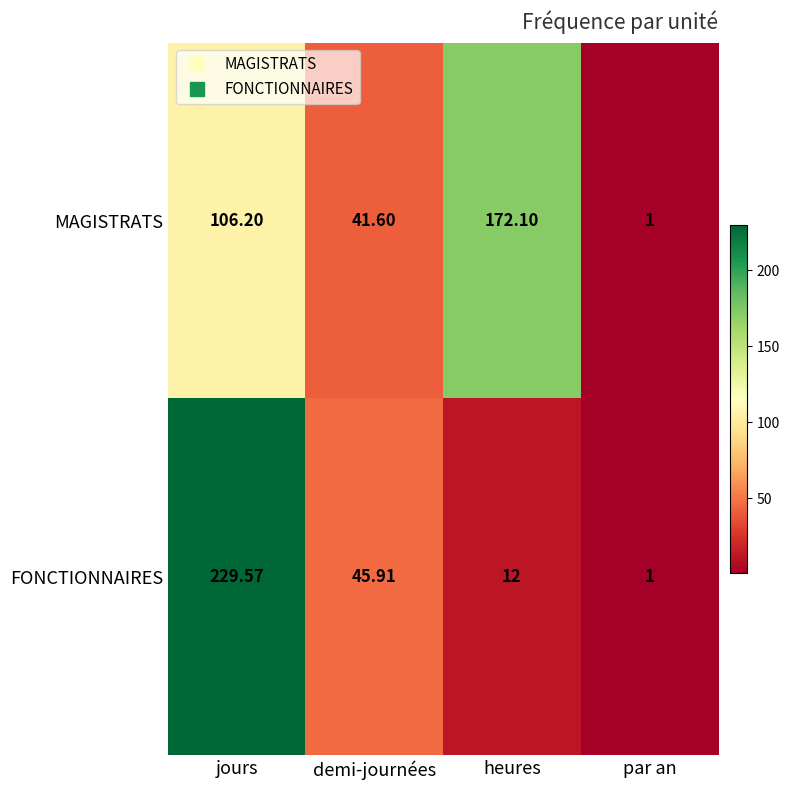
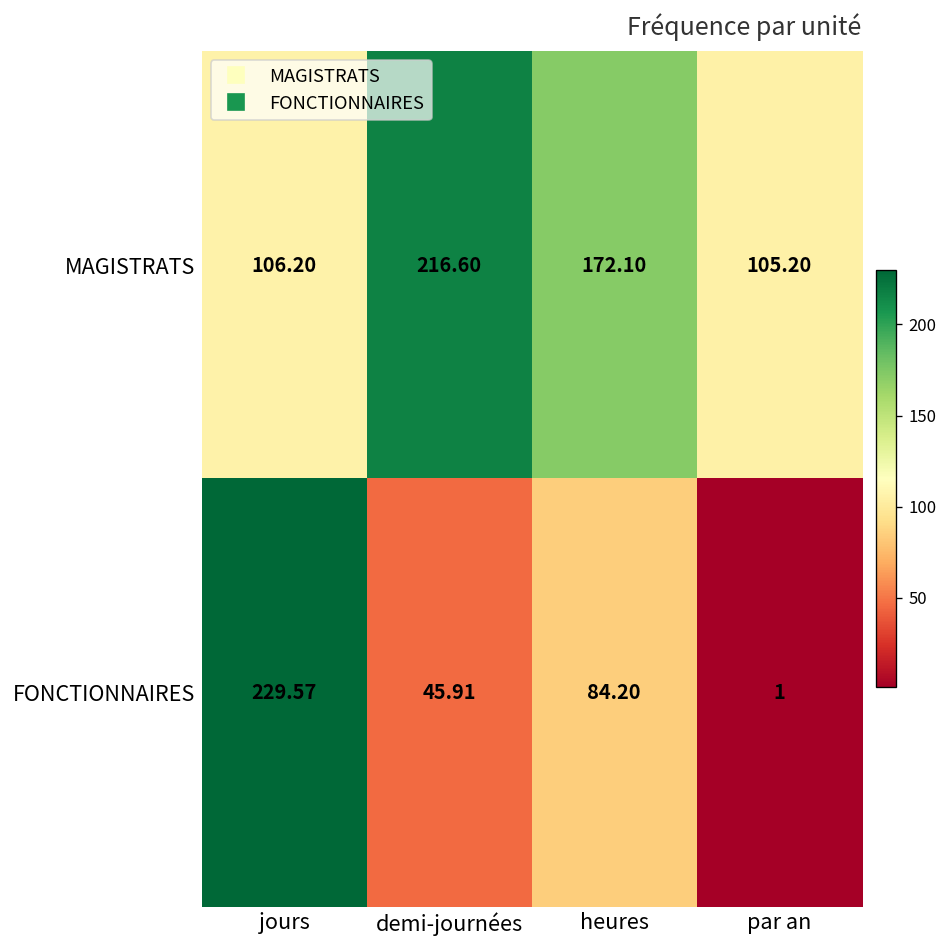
MAGISTRATS, demi-journées: 41.60 -> 216.60
MAGISTRATS, par an: 1 -> 105.20
FONCTIONNAIRES, heures: 12 -> 84.20
